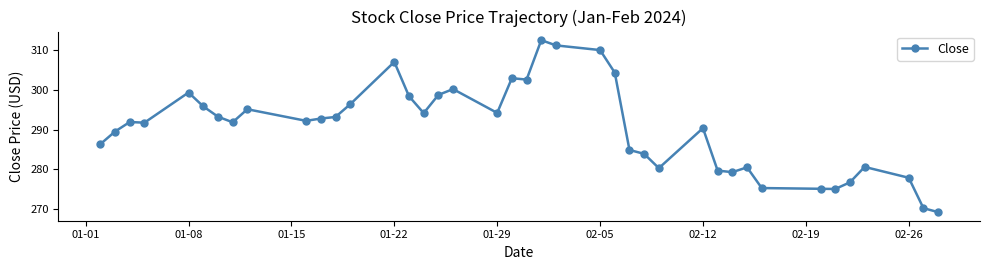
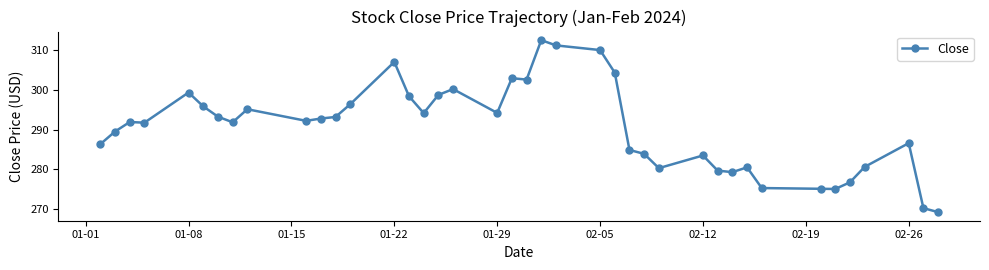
02-12: 290 -> 284
02-26: 278 -> 287
